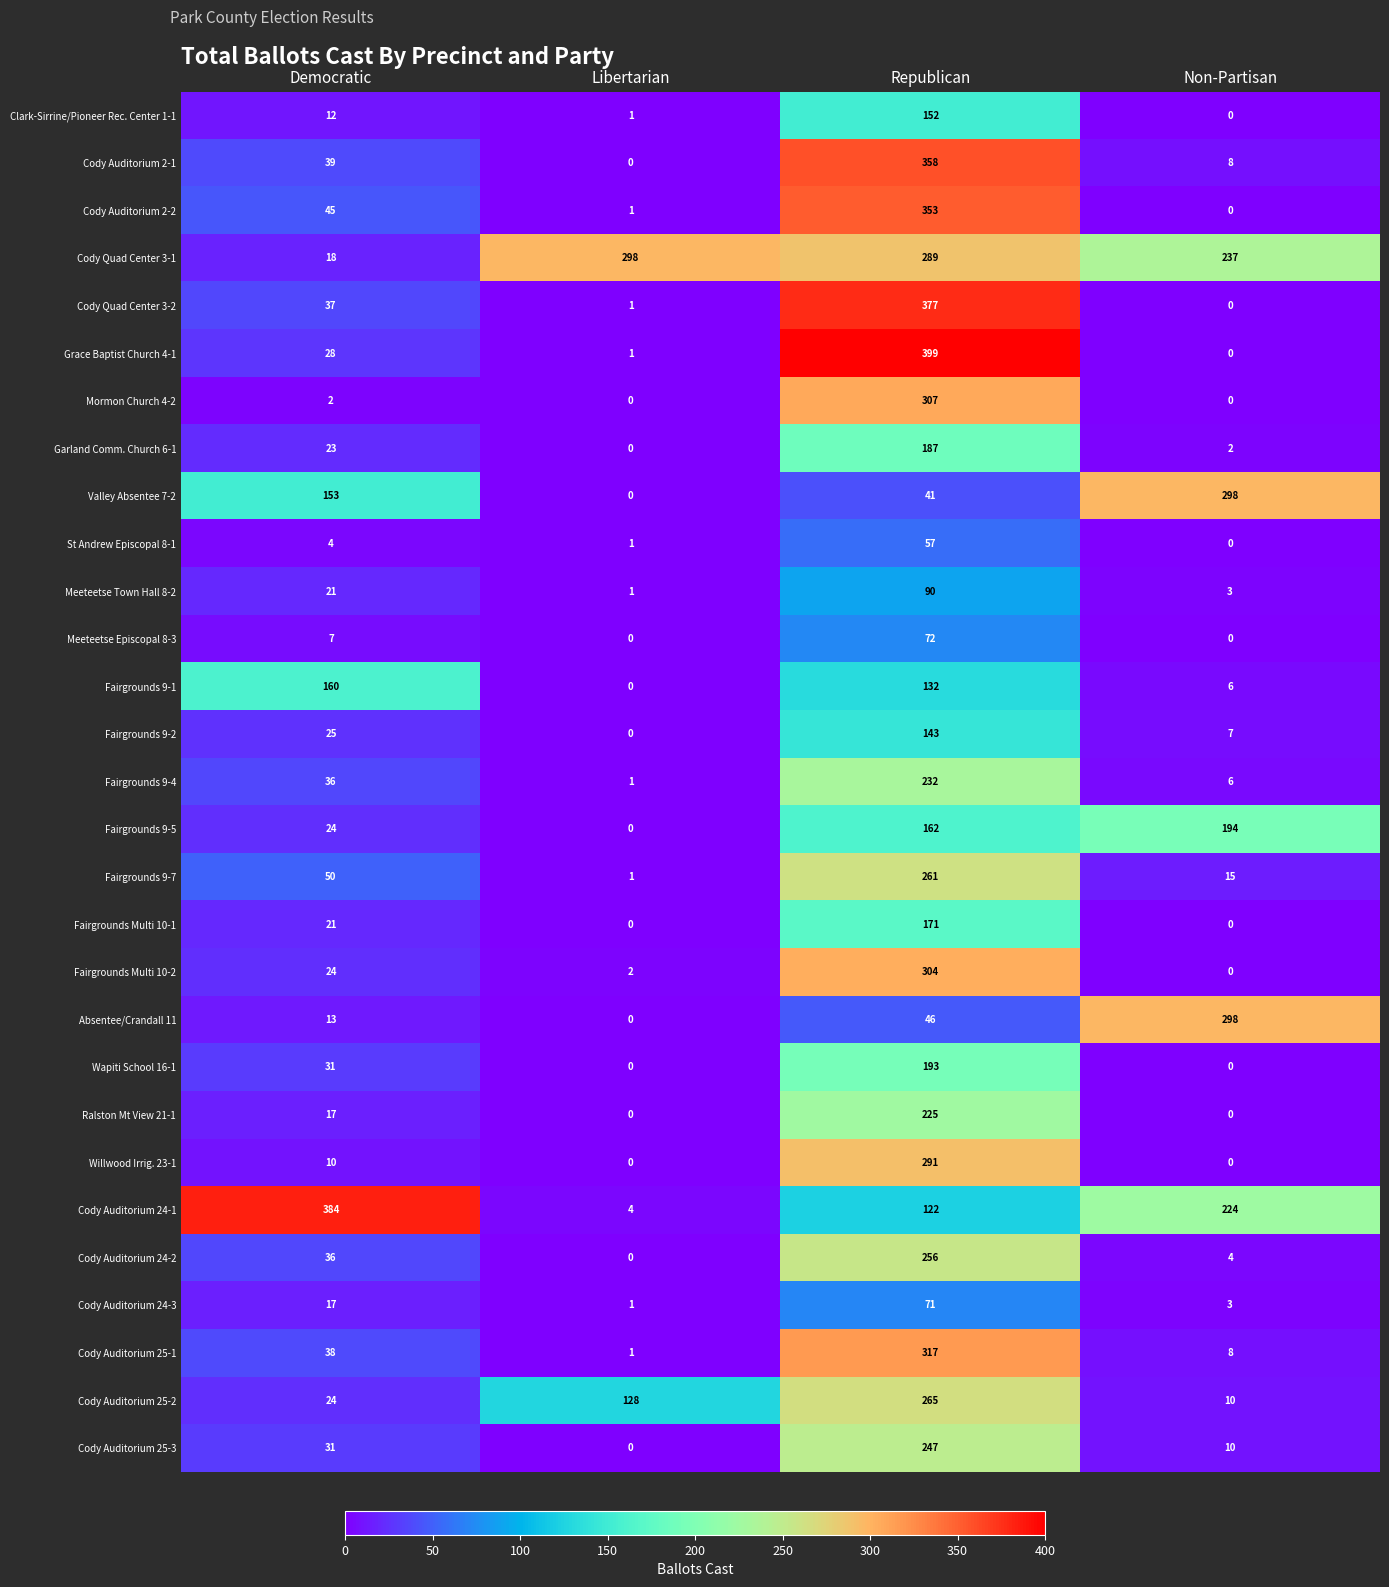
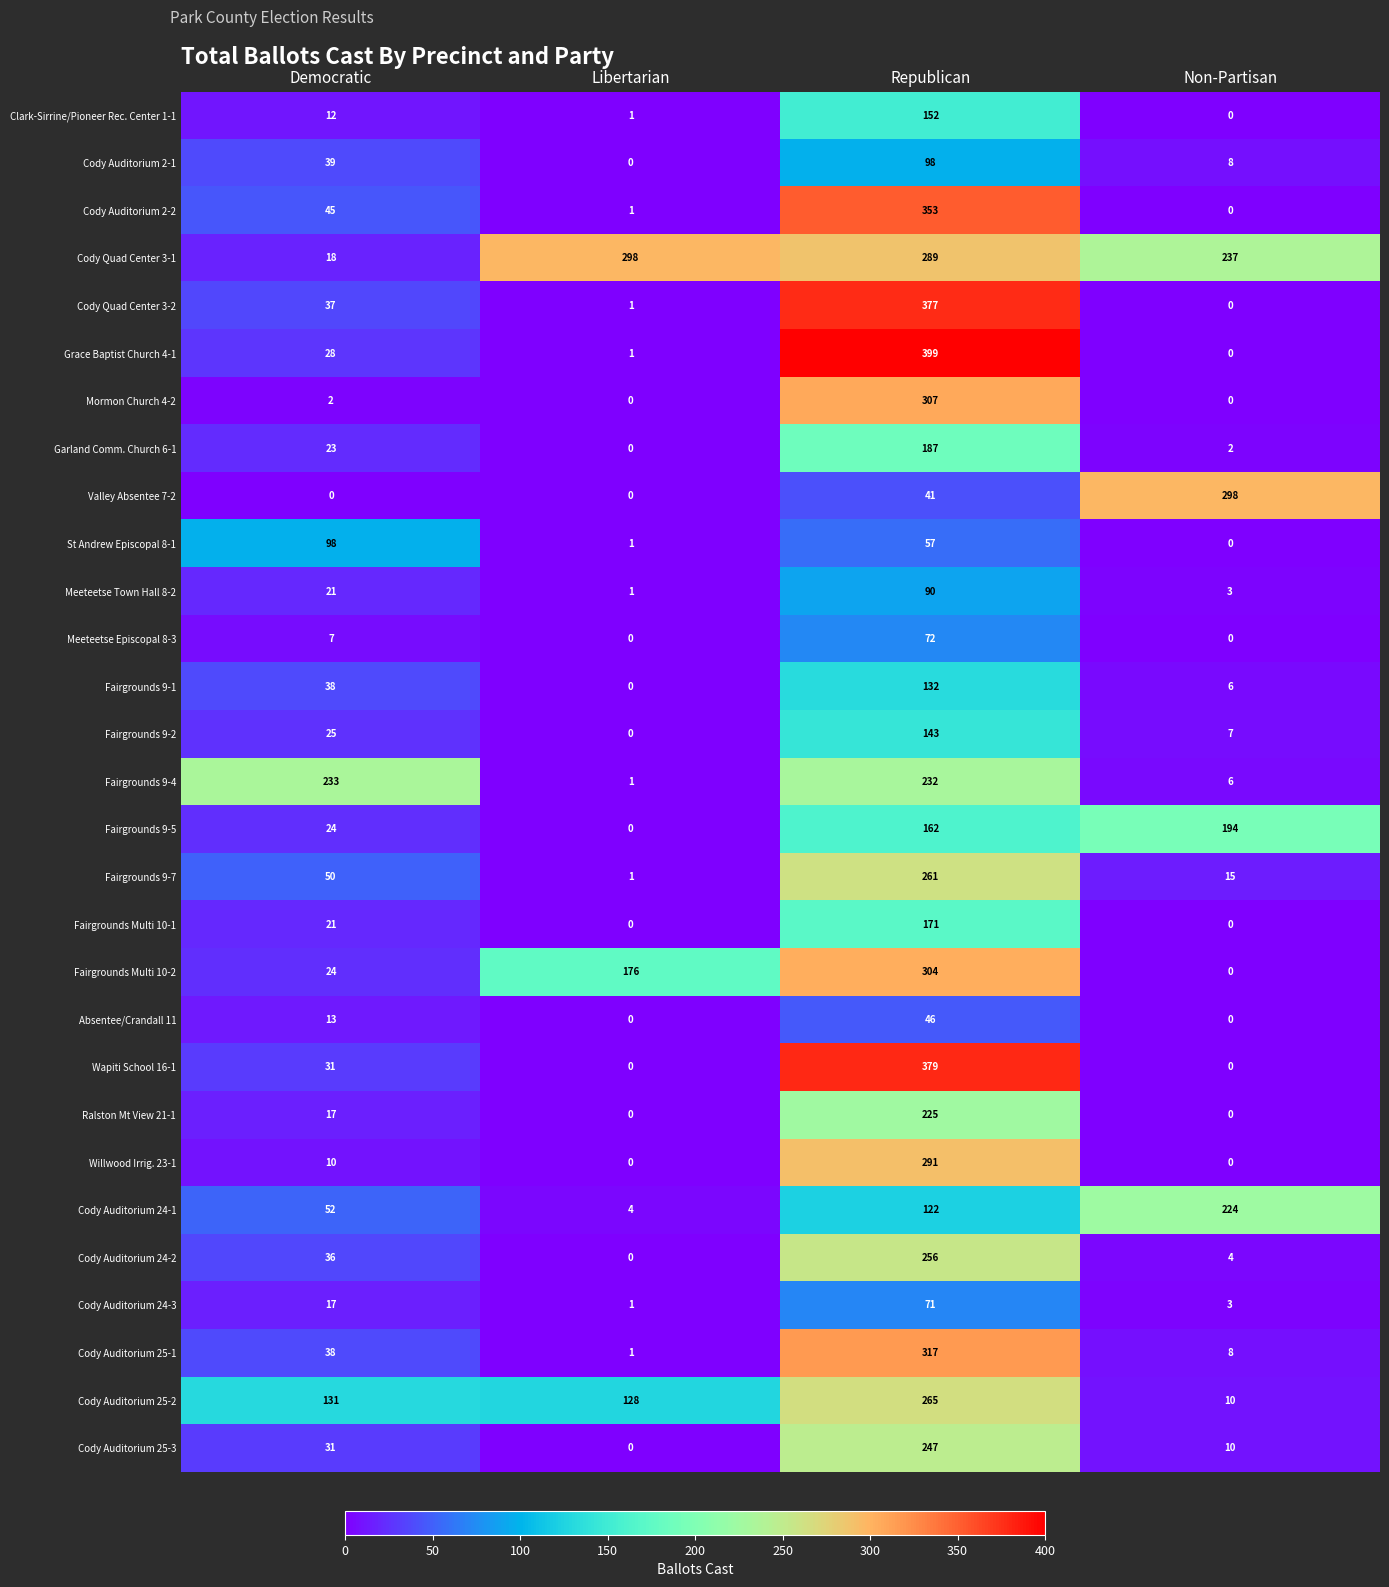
Cody Auditorium 2-1, Republican: 358 -> 98
Valley Absentee 7-2, Democratic: 153 -> 0
St Andrew Episcopal 8-1, Democratic: 4 -> 98
Fairgrounds 9-1, Democratic: 160 -> 38
Fairgrounds 9-4, Democratic: 36 -> 233
Fairgrounds Multi 10-2, Libertarian: 2 -> 176
Absentee/Crandall 11, Non-Partisan: 298 -> 0
Wapiti School 16-1, Republican: 193 -> 379
Cody Auditorium 24-1, Democratic: 384 -> 52
Cody Auditorium 25-2, Democratic: 24 -> 131
